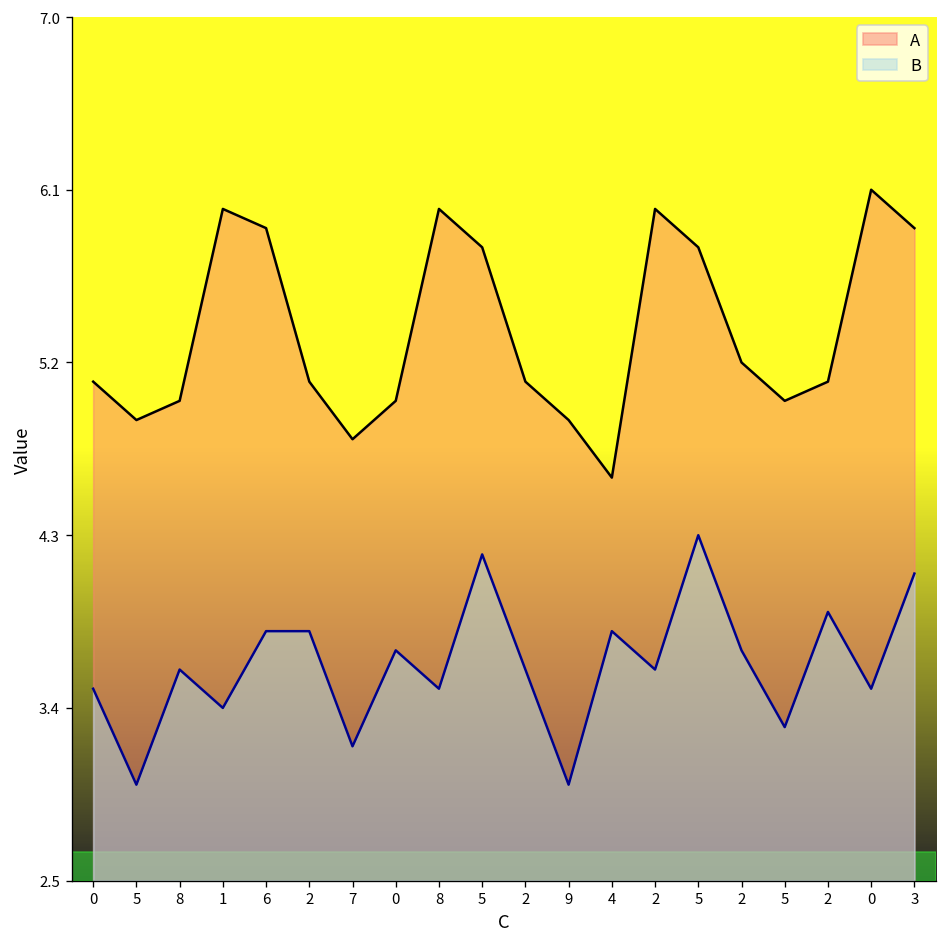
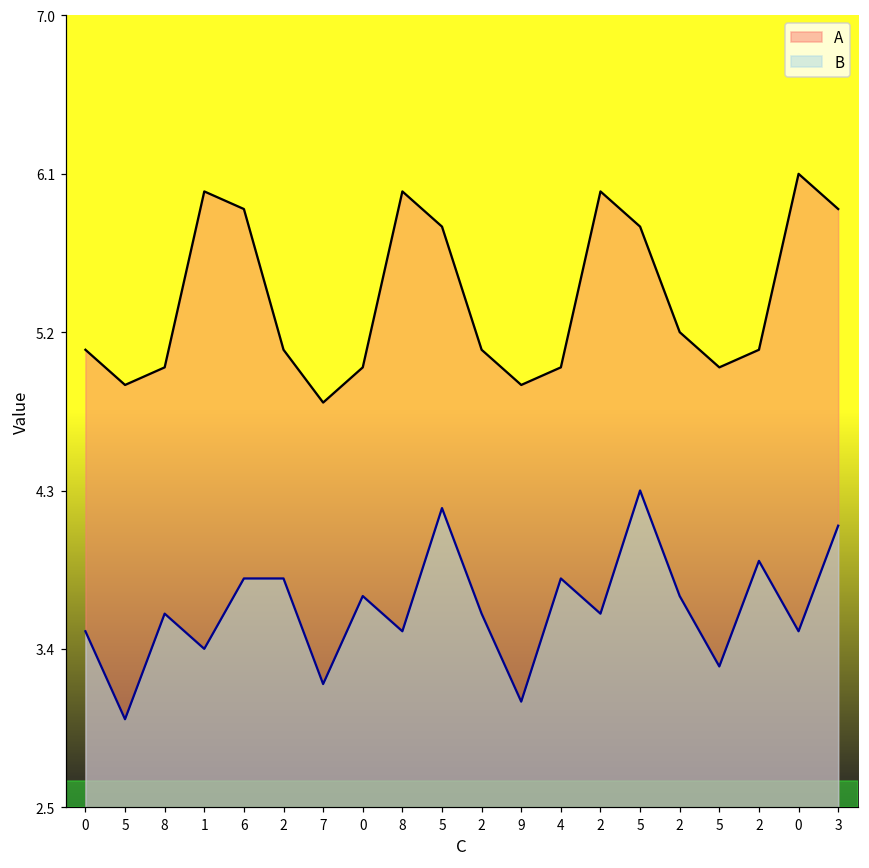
B, 9: 3.0 -> 3.1
A, 4: 4.6 -> 5.0
